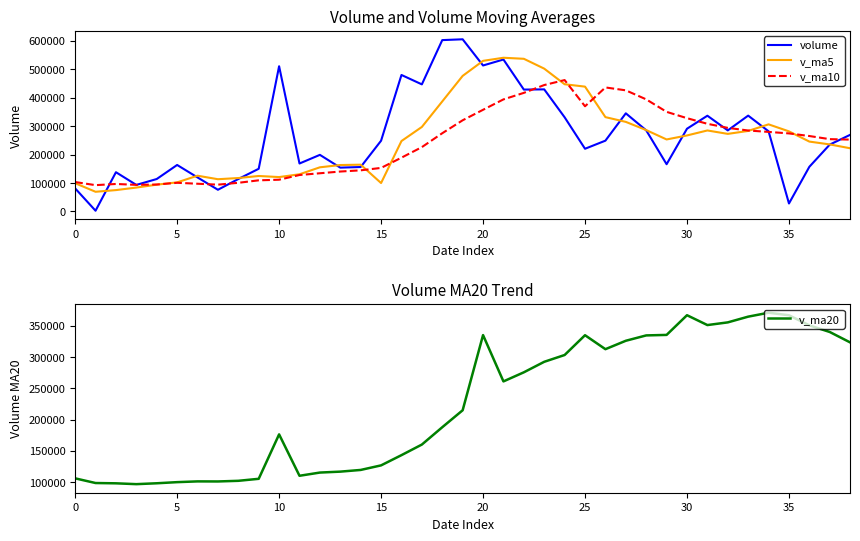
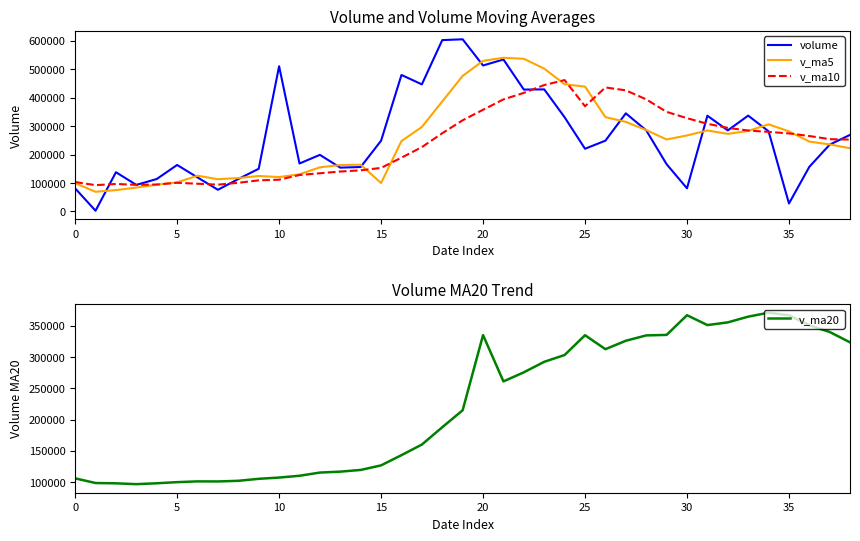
Volume and Volume Moving Averages, volume, 30: 290000 -> 80000
Volume MA20 Trend, 10: 180000 -> 110000
